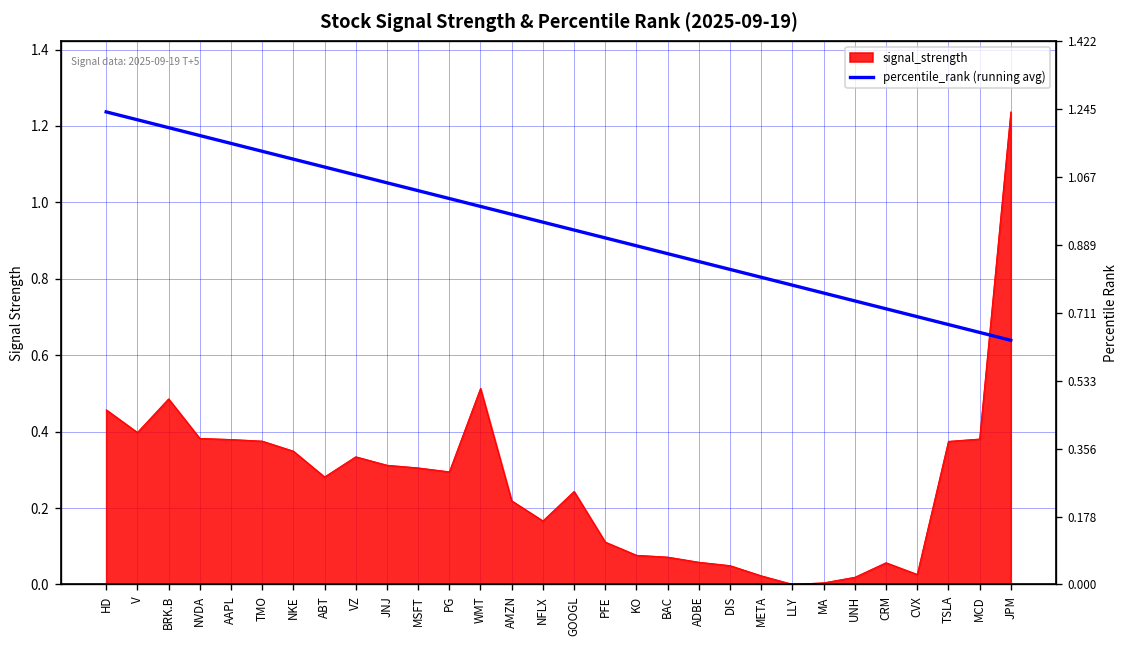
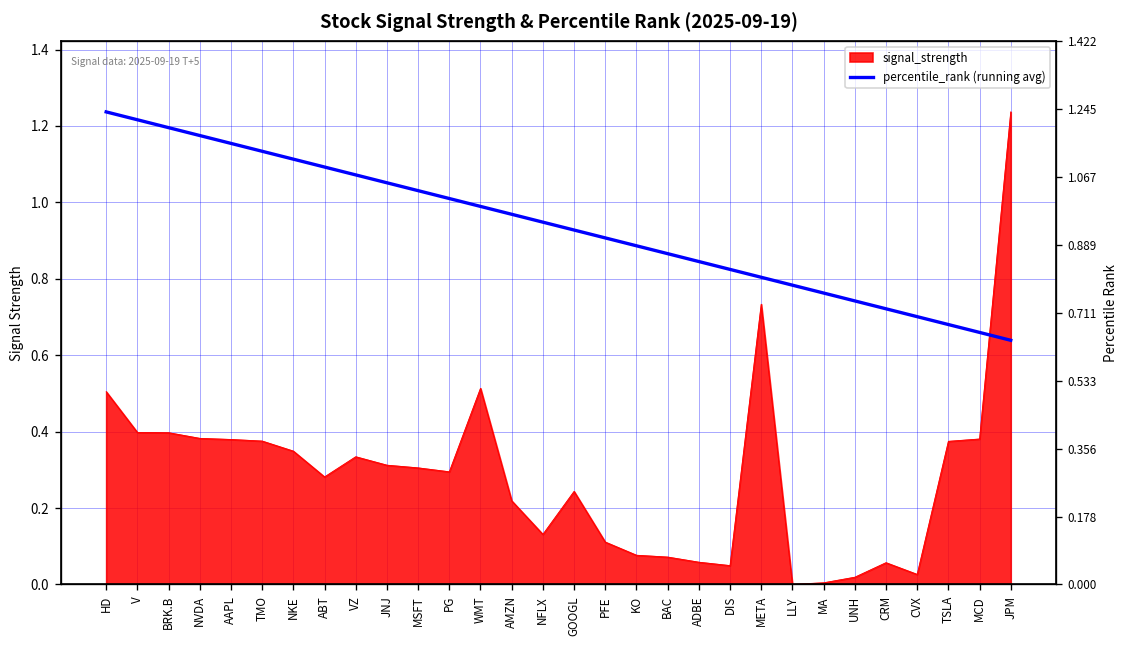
signal_strength, HD: 0.46 -> 0.50
signal_strength, BRK.B: 0.49 -> 0.40
signal_strength, NFLX: 0.17 -> 0.13
signal_strength, META: 0.02 -> 0.73
